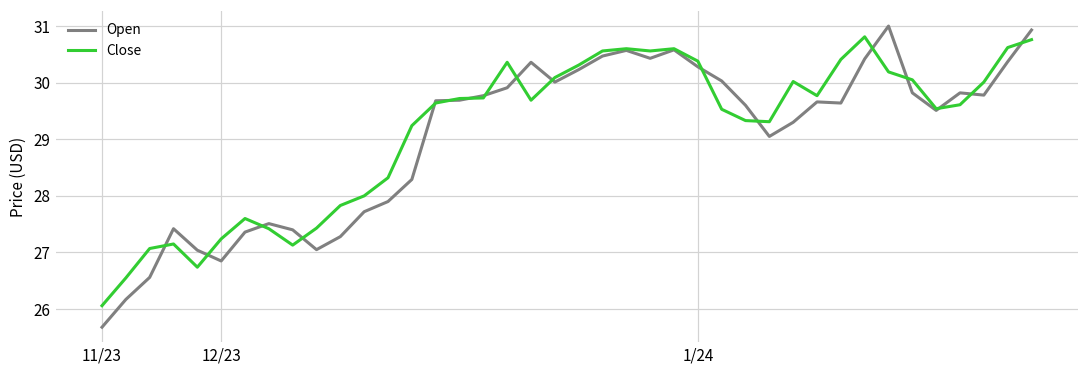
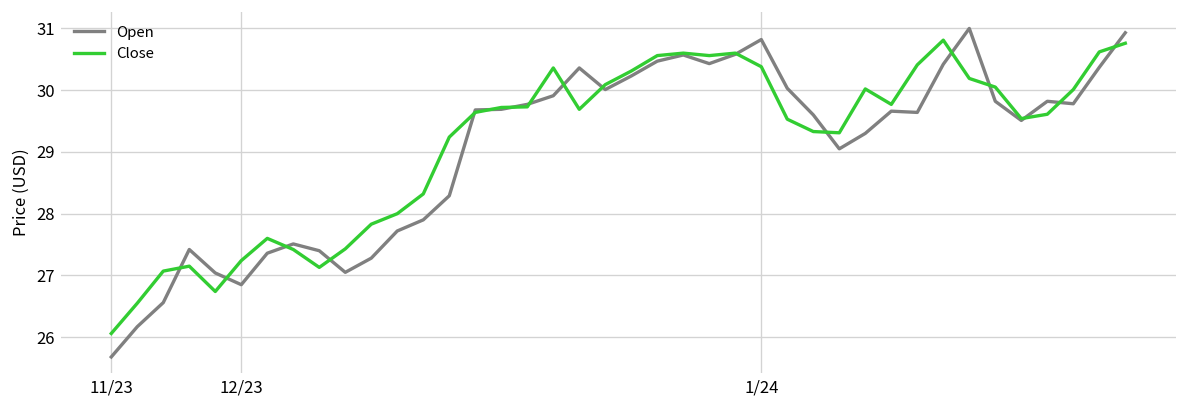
Open, 1/24: 30.3 -> 30.8
